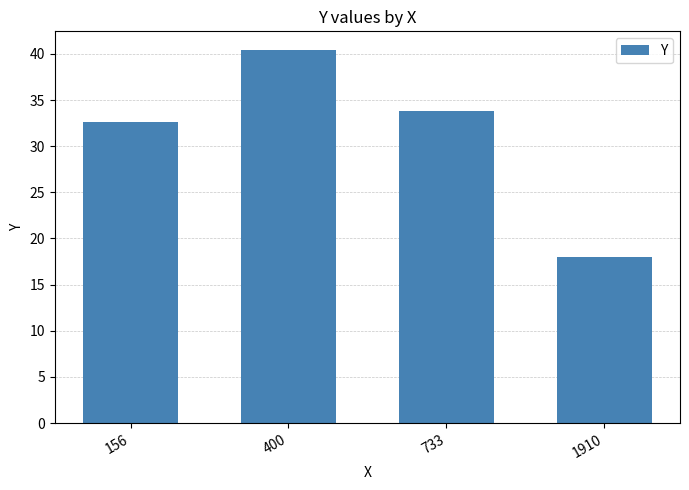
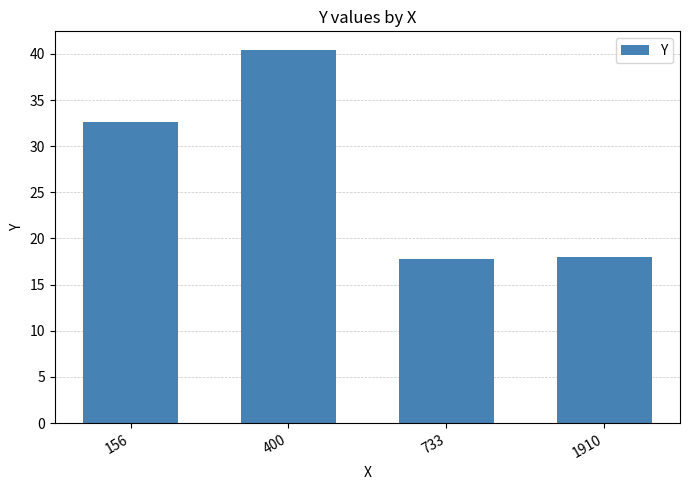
733: 34 -> 18
